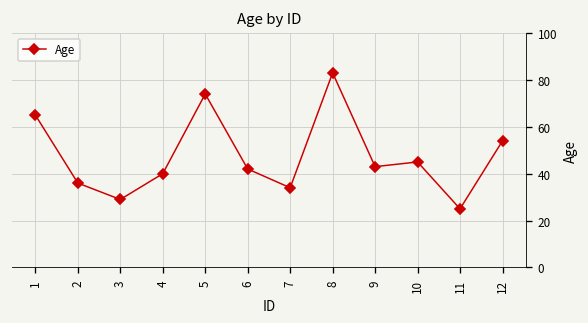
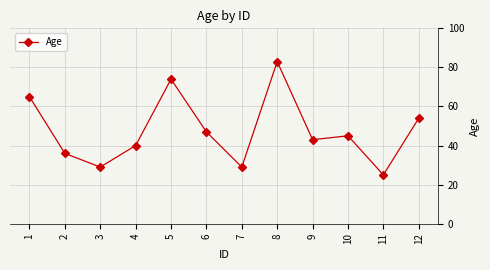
6: 42 -> 47
7: 34 -> 29
